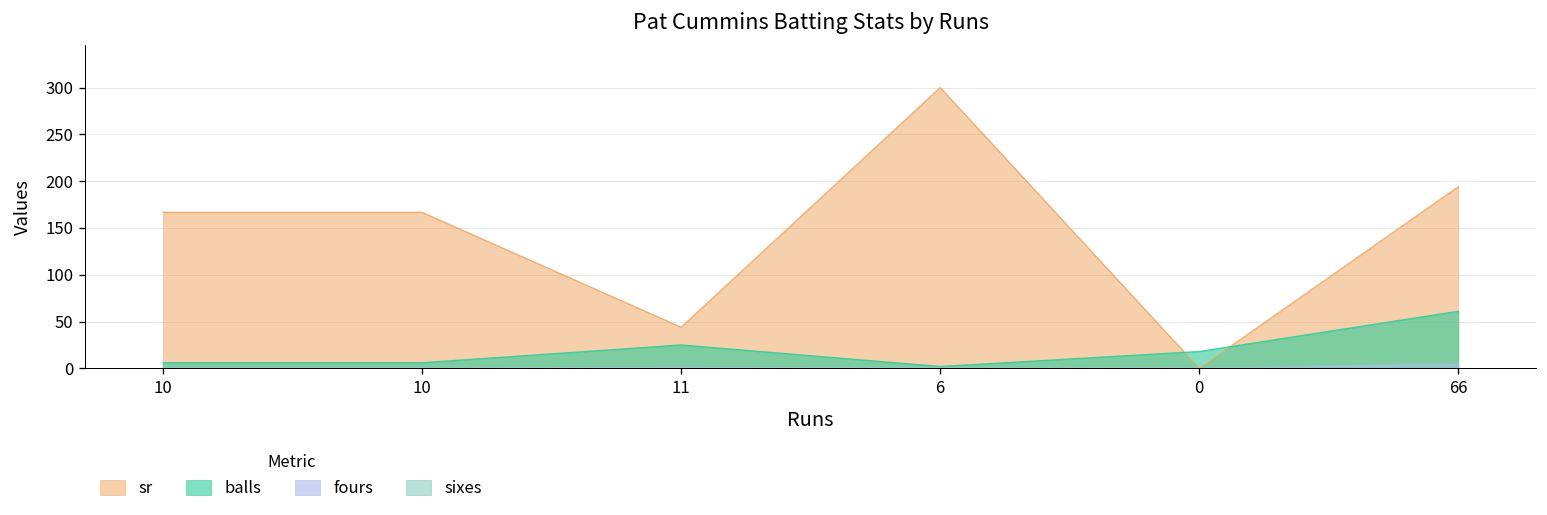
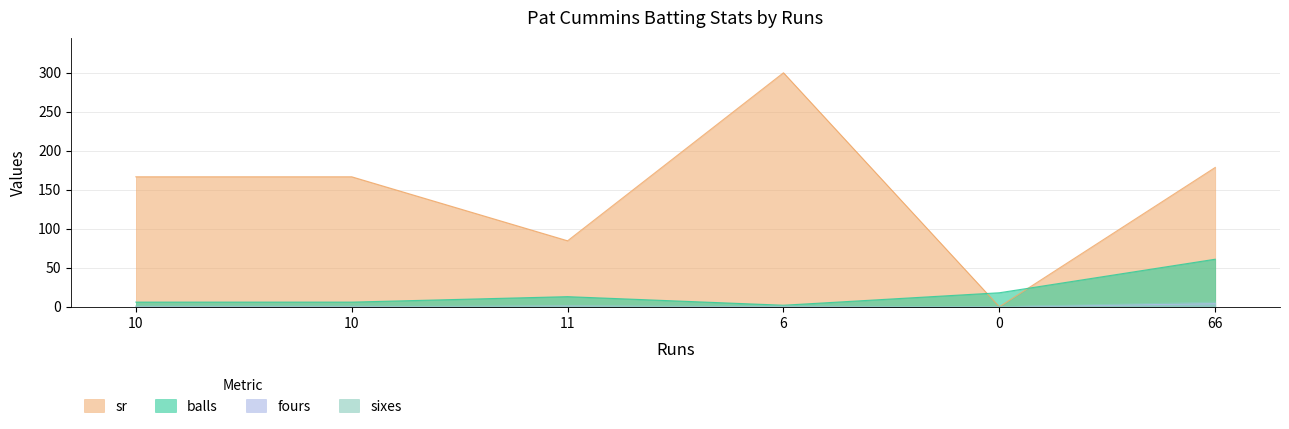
sr, 11: 40 -> 80
balls, 11: 30 -> 10
sr, 66: 190 -> 180
